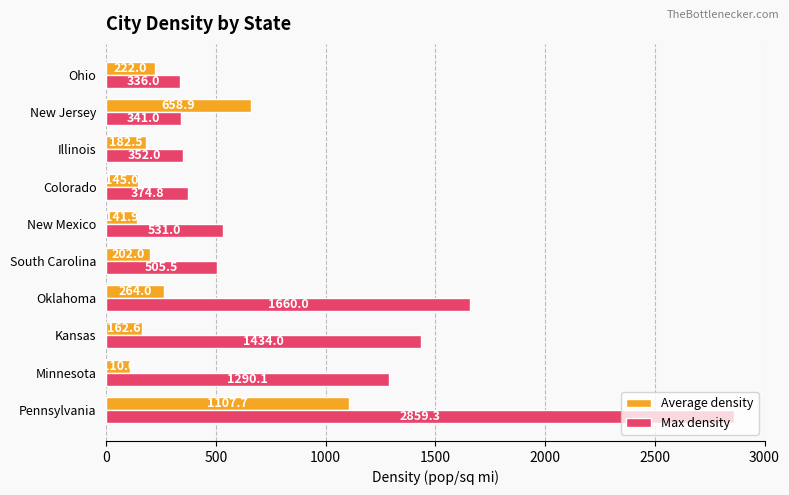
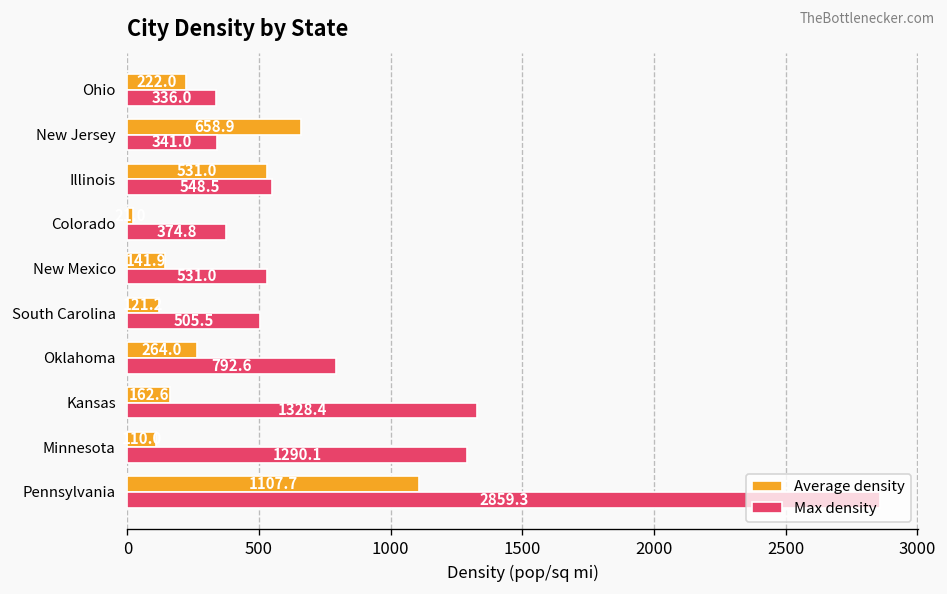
Average density, Illinois: 182.5 -> 531.0
Max density, Illinois: 352.0 -> 548.5
Average density, Colorado: 150 -> 20
Average density, South Carolina: 202.0 -> 121.2
Max density, Oklahoma: 1660.0 -> 792.6
Max density, Kansas: 1434.0 -> 1328.4
